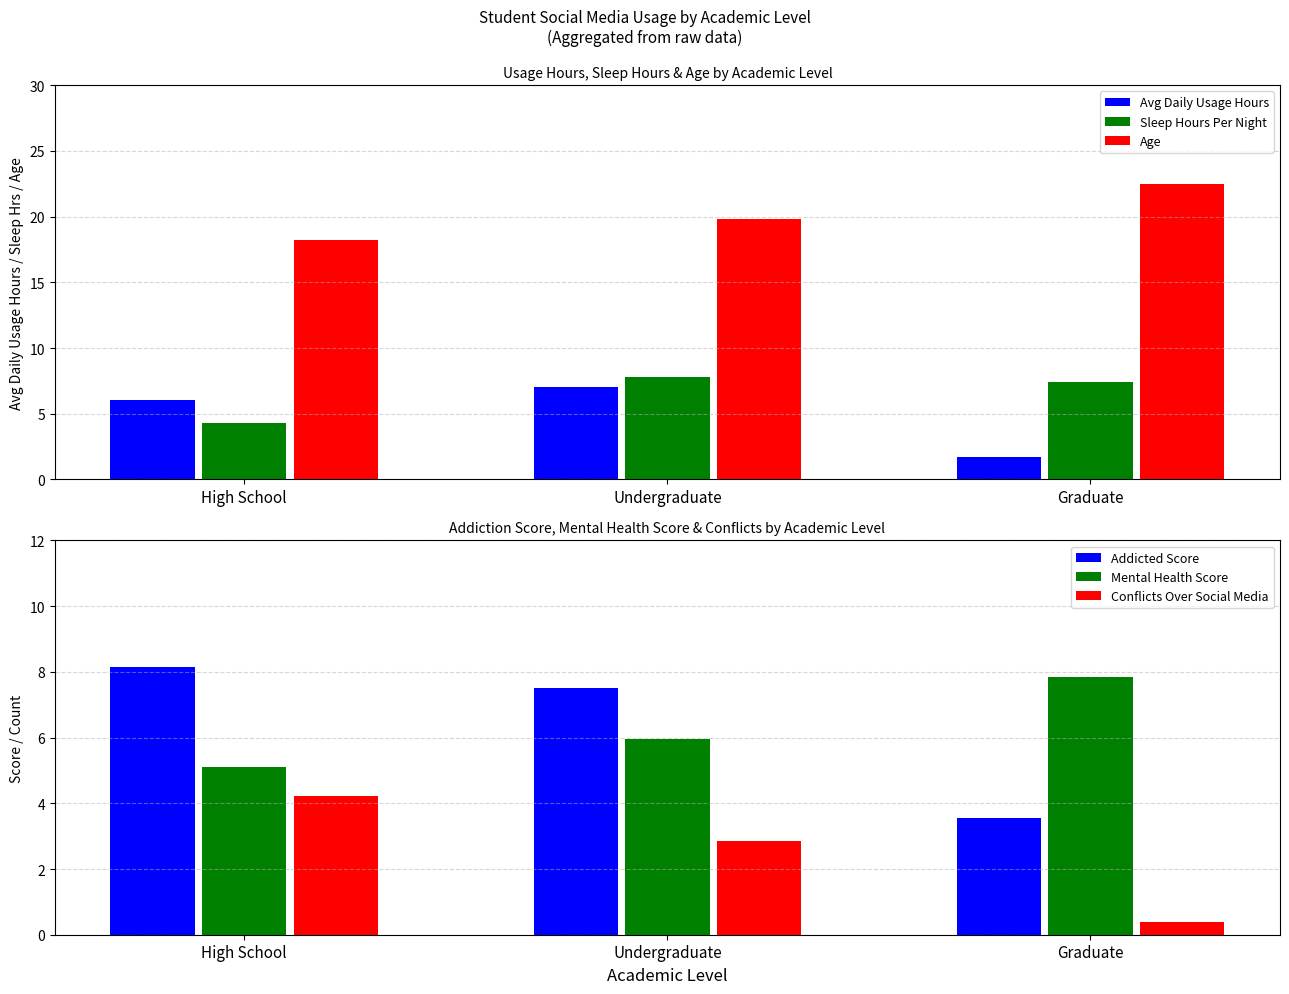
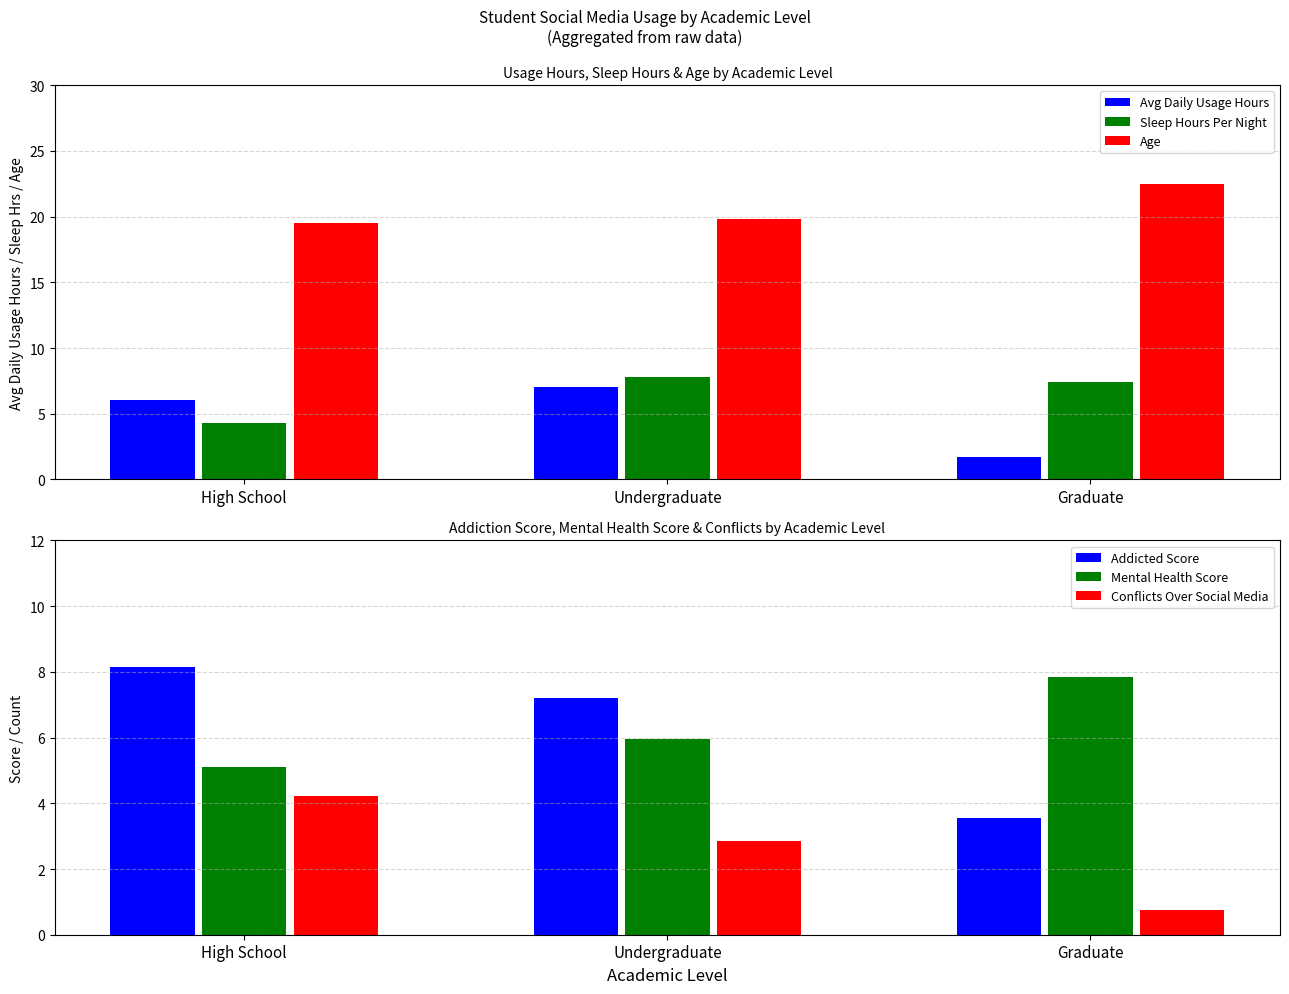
Usage Hours, Sleep Hours & Age by Academic Level, Age, High School: 18.3 -> 19.5
Addiction Score, Mental Health Score & Conflicts by Academic Level, Addicted Score, Undergraduate: 7.5 -> 7.2
Addiction Score, Mental Health Score & Conflicts by Academic Level, Conflicts Over Social Media, Graduate: 0.4 -> 0.8
